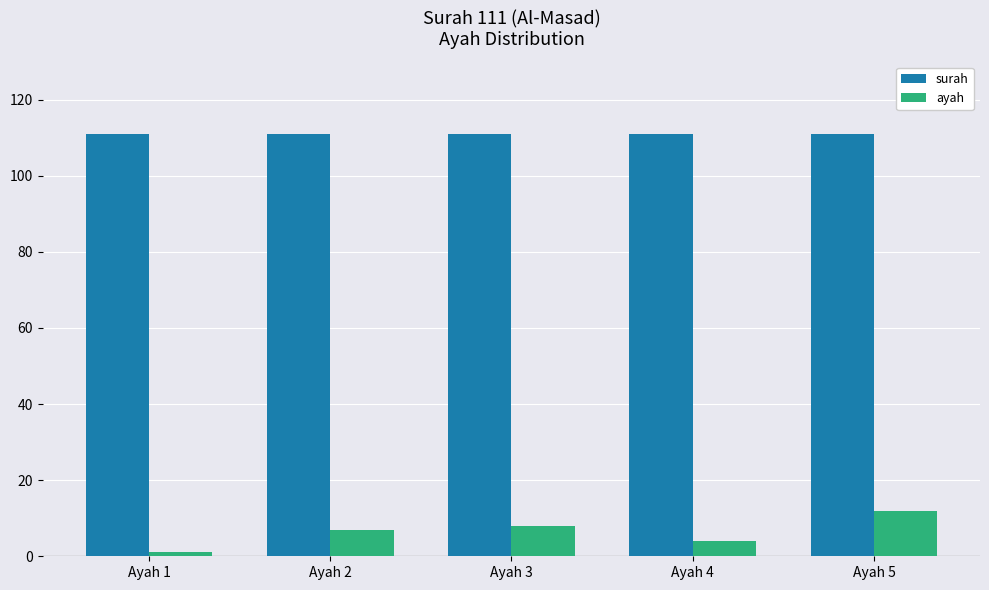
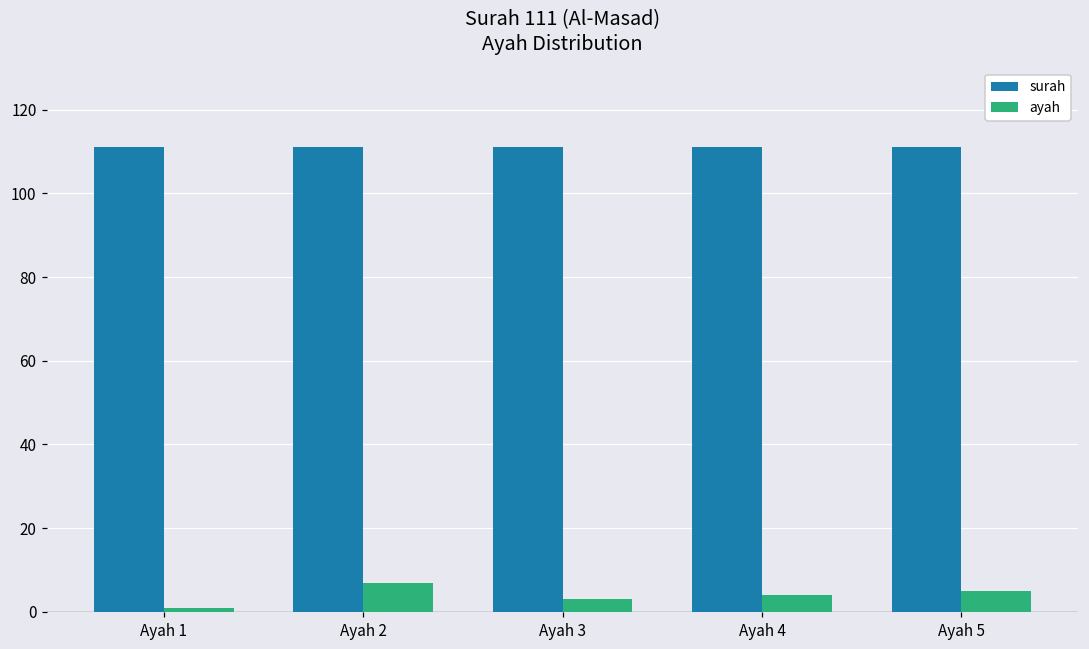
ayah, Ayah 3: 8 -> 3
ayah, Ayah 5: 12 -> 5
